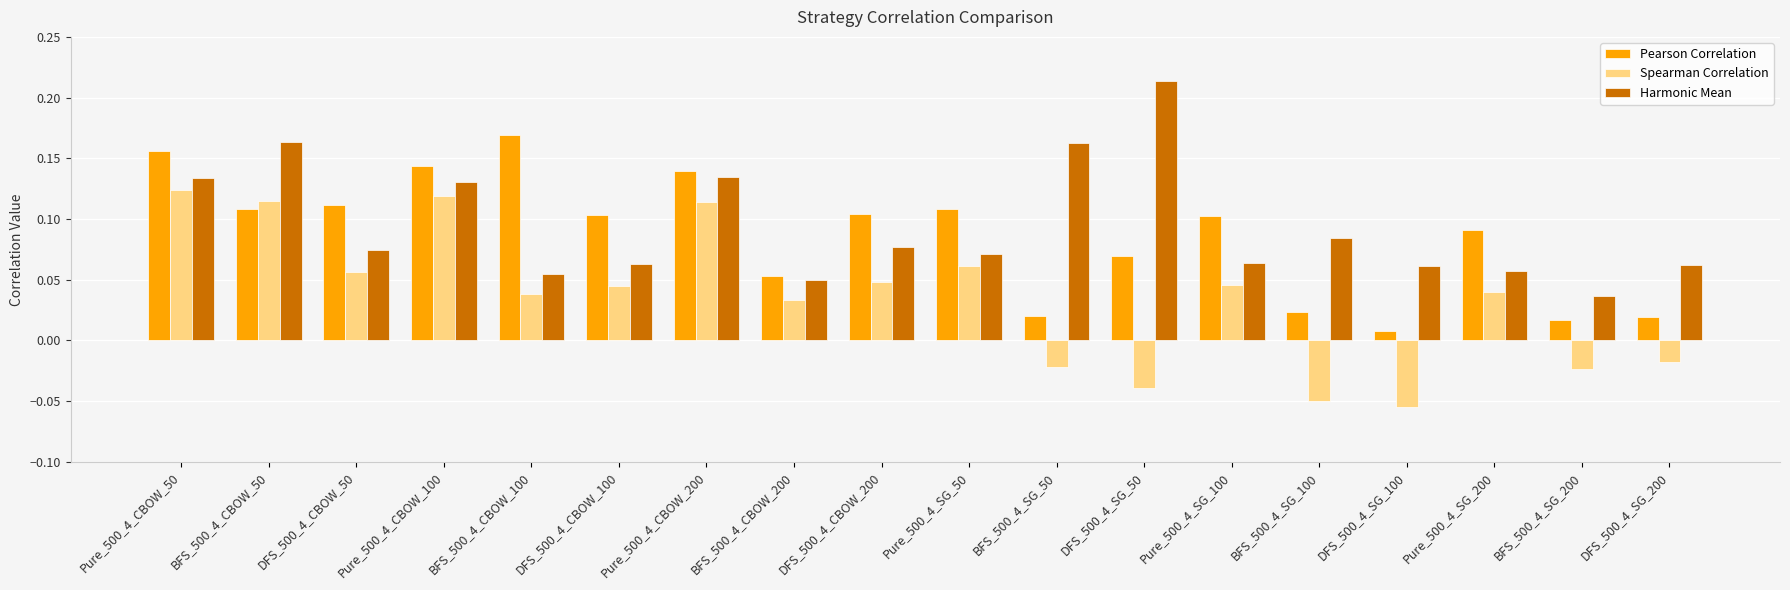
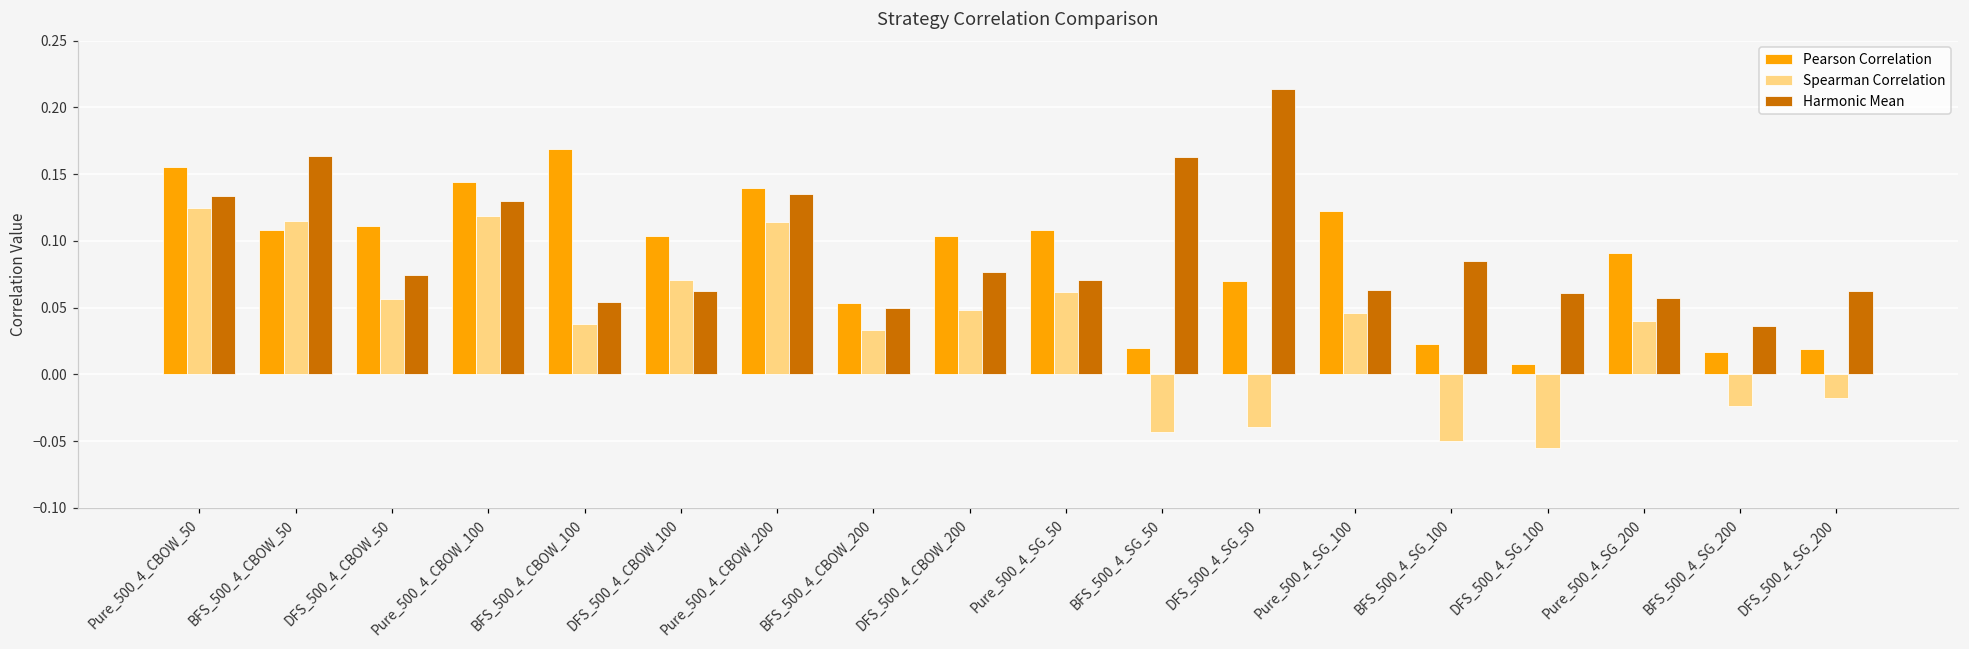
Spearman Correlation, DFS_500_4_CBOW_100: 0.045 -> 0.071
Spearman Correlation, BFS_500_4_SG_50: -0.022 -> -0.043
Pearson Correlation, Pure_500_4_SG_100: 0.103 -> 0.122
